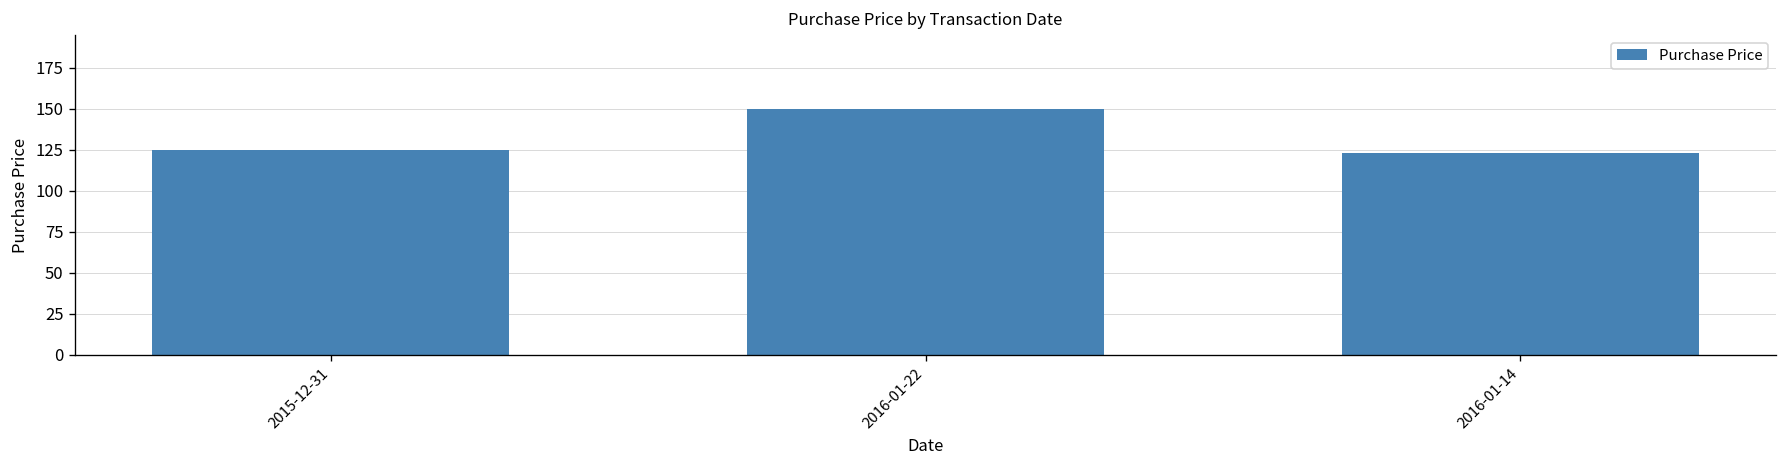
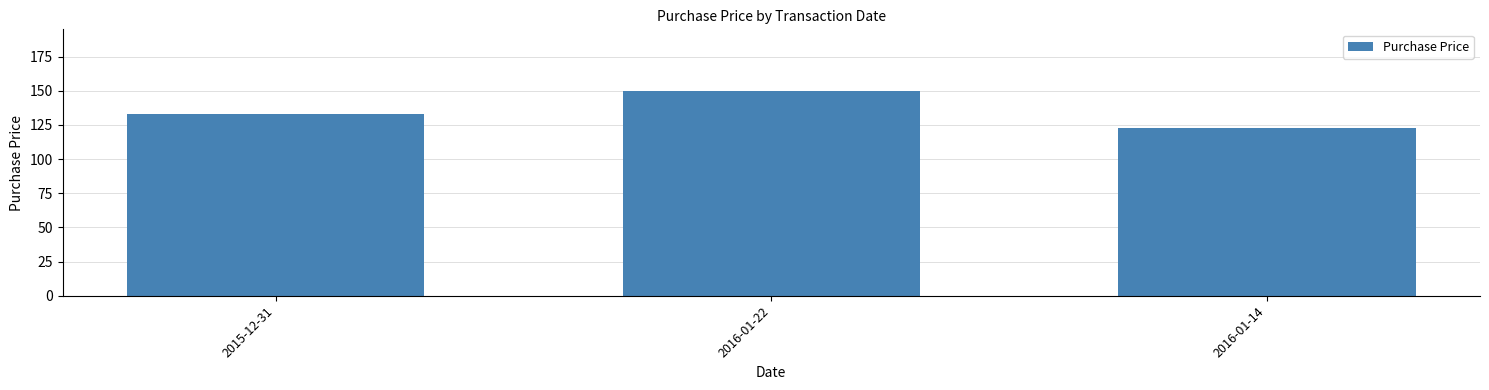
2015-12-31: 125 -> 133
